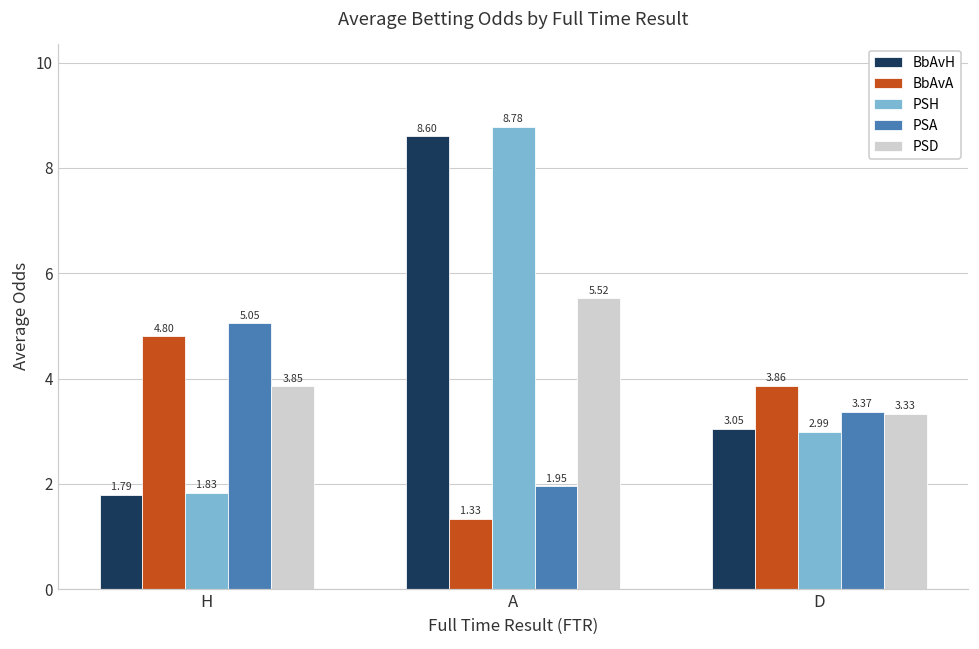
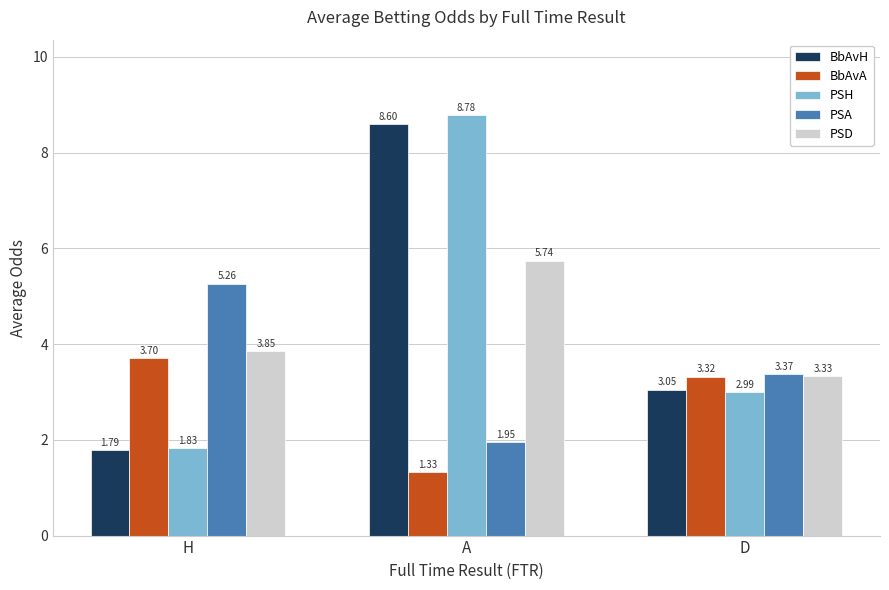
BbAvA, H: 4.80 -> 3.70
PSA, H: 5.05 -> 5.26
PSD, A: 5.52 -> 5.74
BbAvA, D: 3.86 -> 3.32
